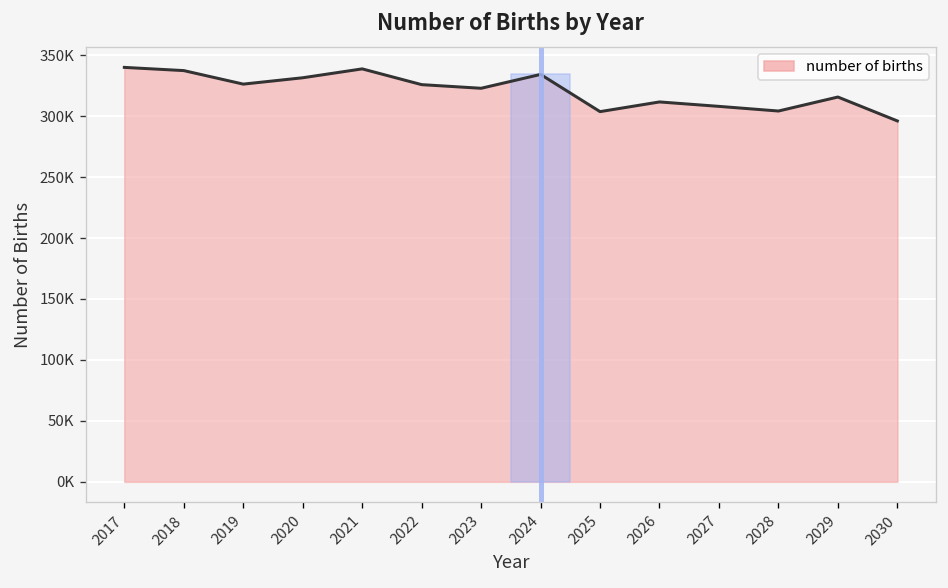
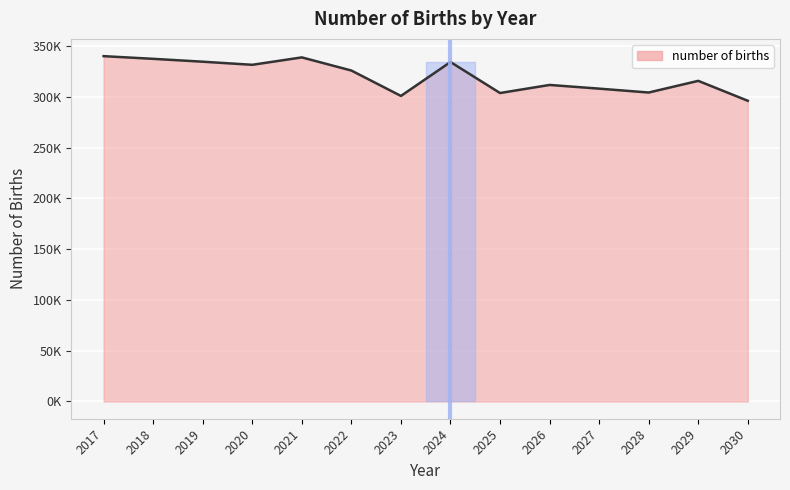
number of births, 2019: 326000 -> 335000
number of births, 2023: 323000 -> 301000
